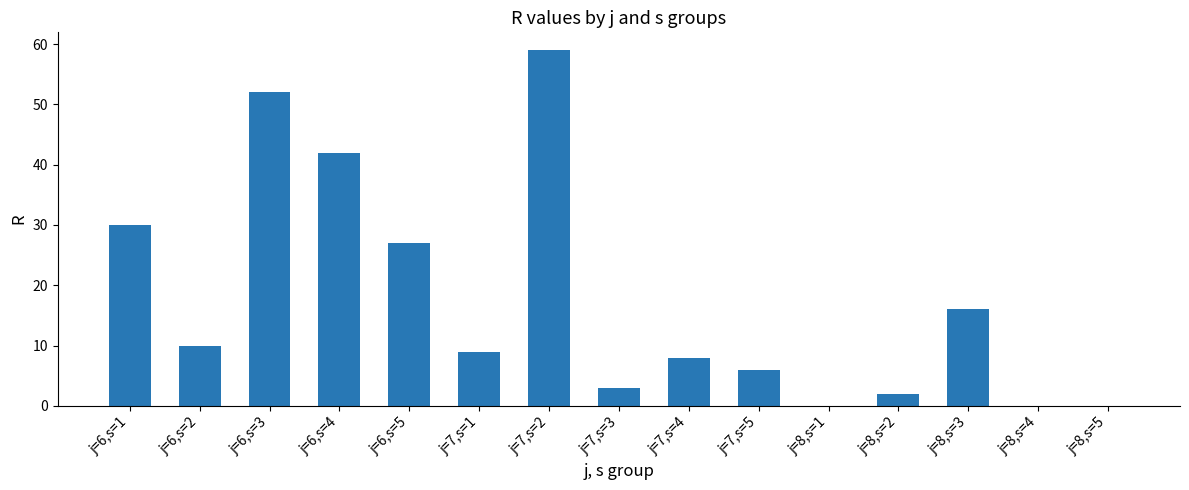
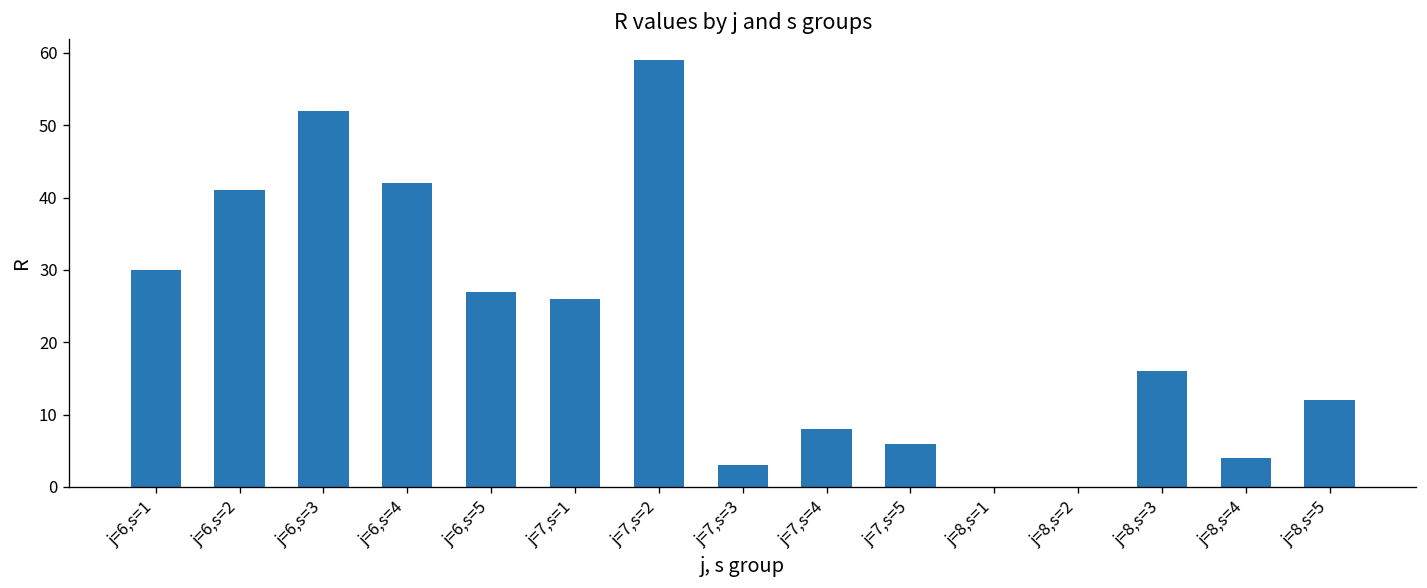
j=6,s=2: 10 -> 41
j=7,s=1: 9 -> 26
j=8,s=2: 2 -> 0
j=8,s=4: 0 -> 4
j=8,s=5: 0 -> 12
